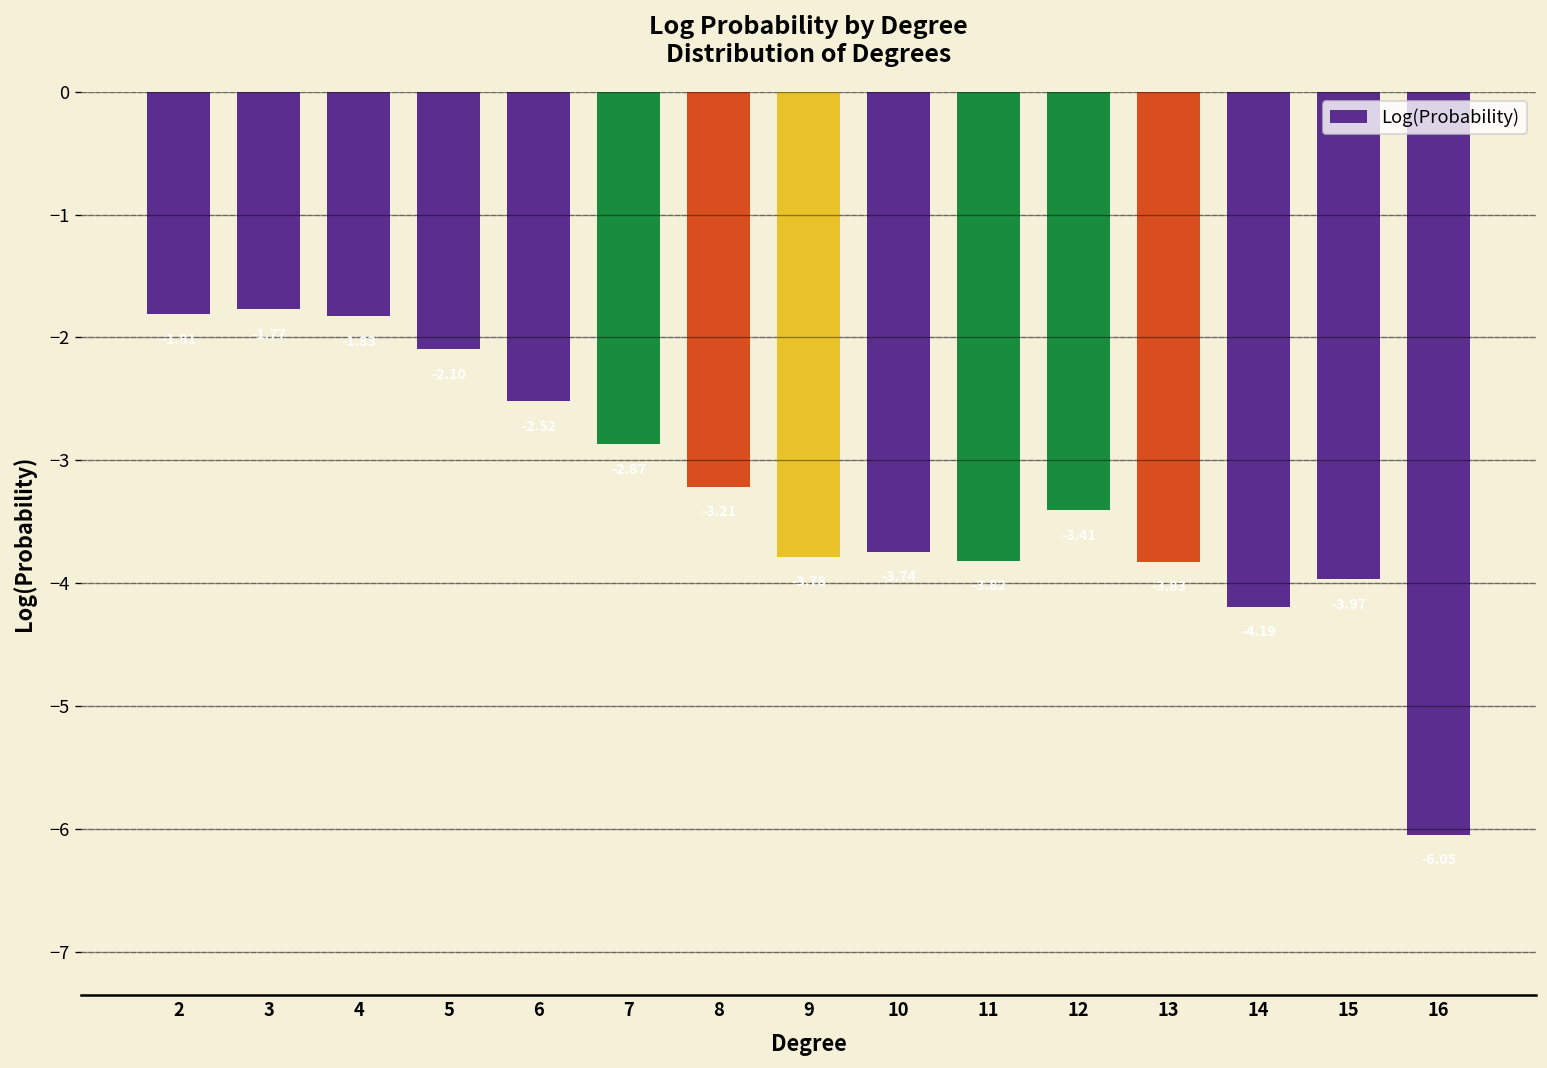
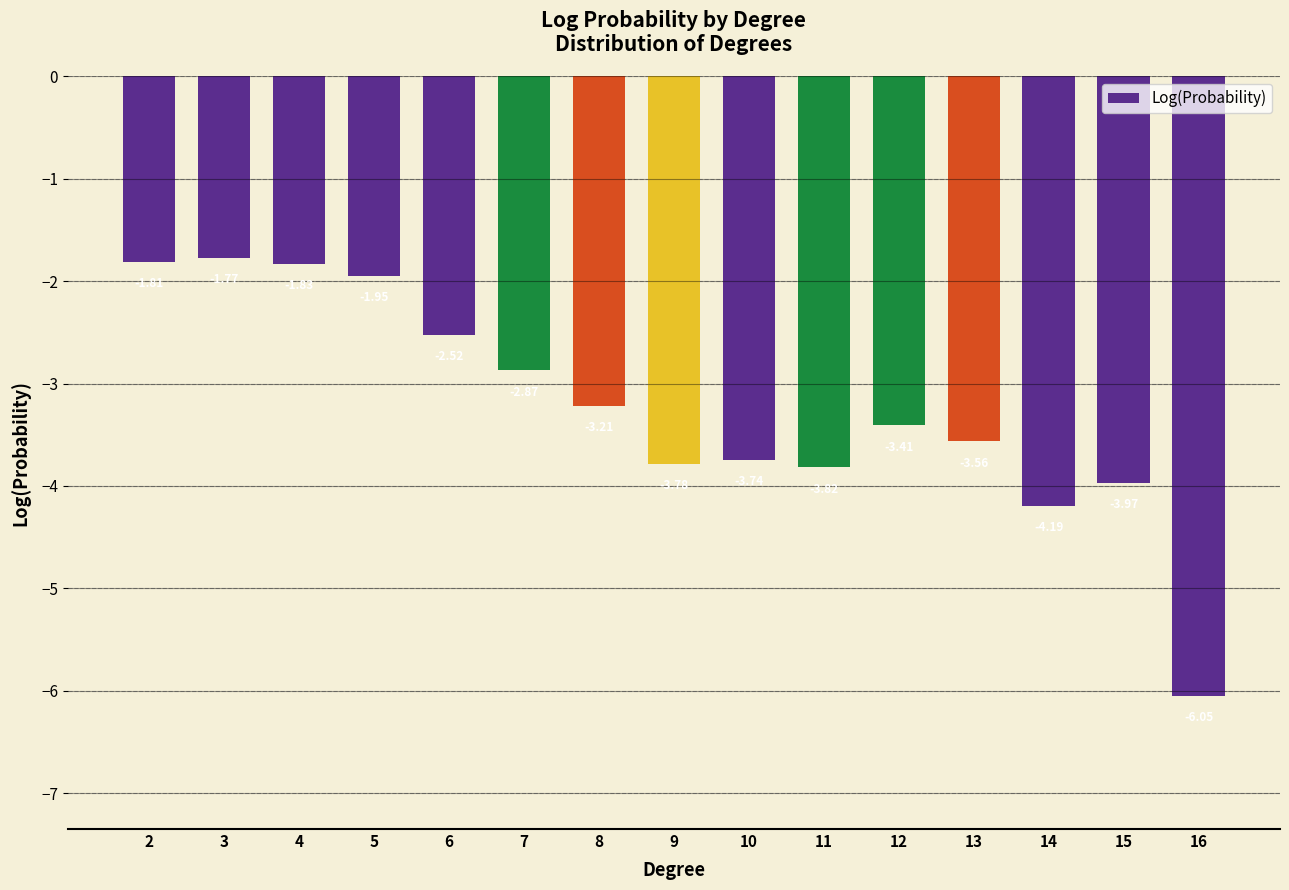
5: -2.10 -> -1.95
13: -3.83 -> -3.56
